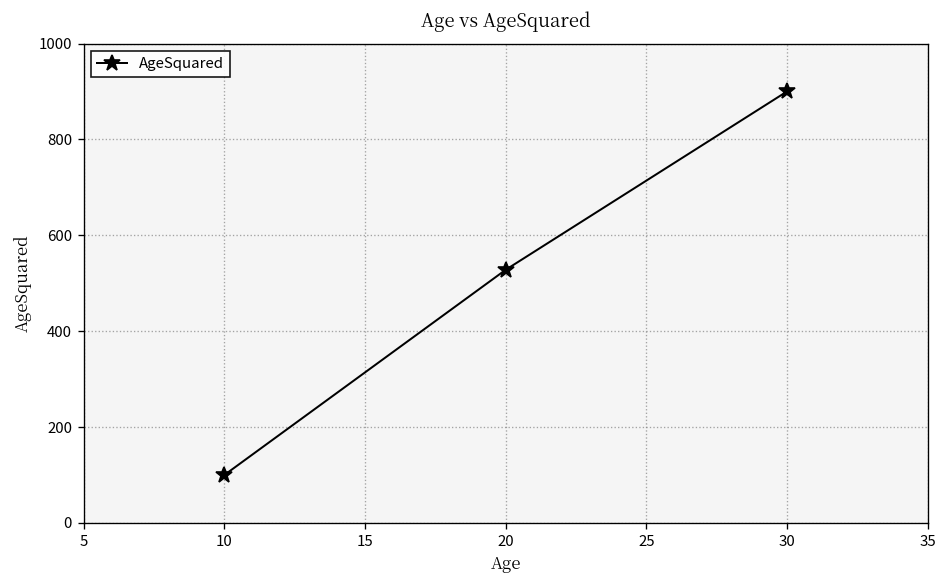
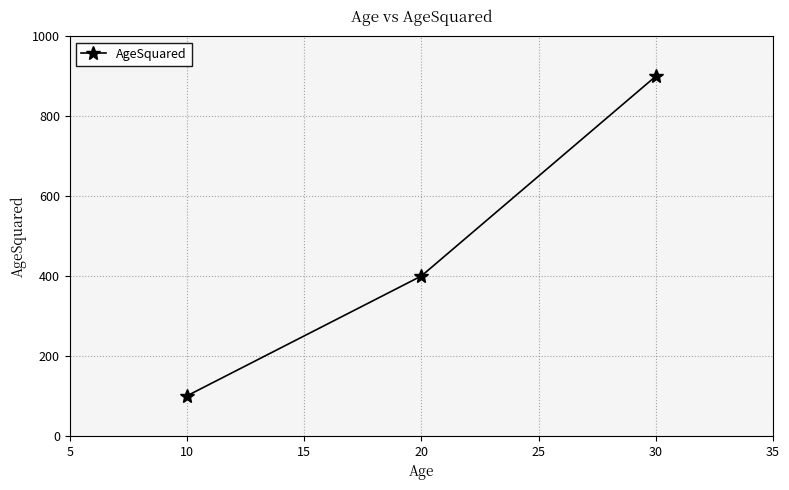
20: 530 -> 400
